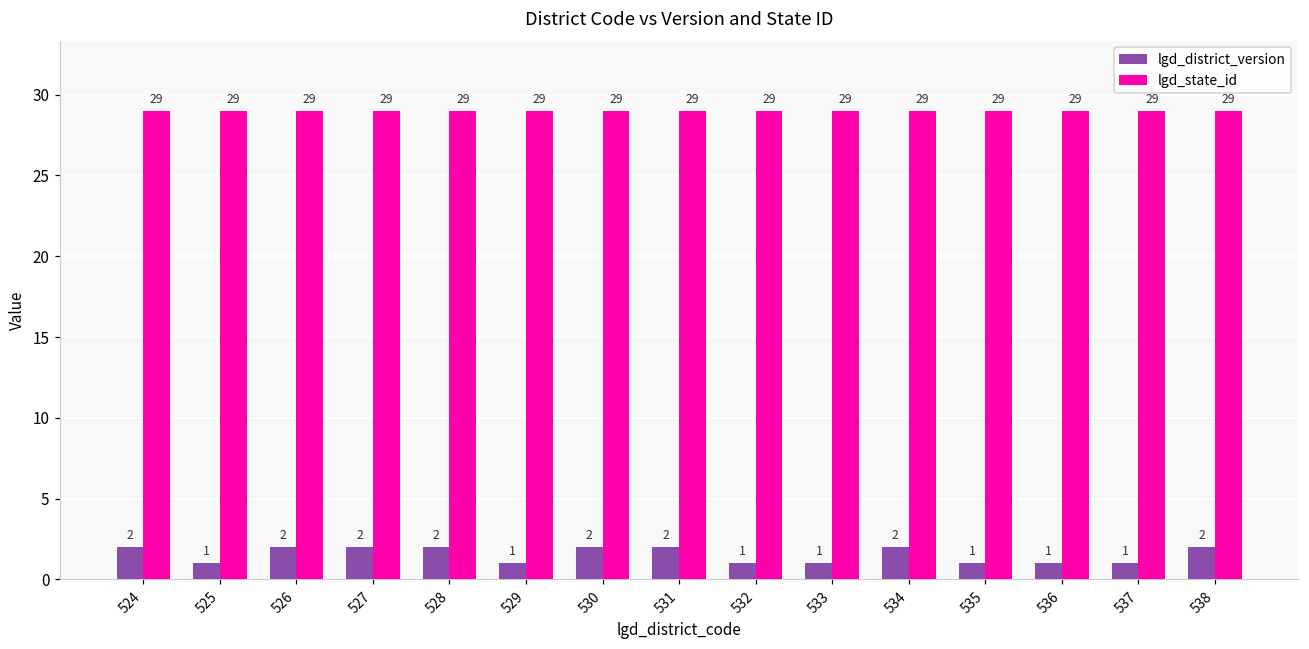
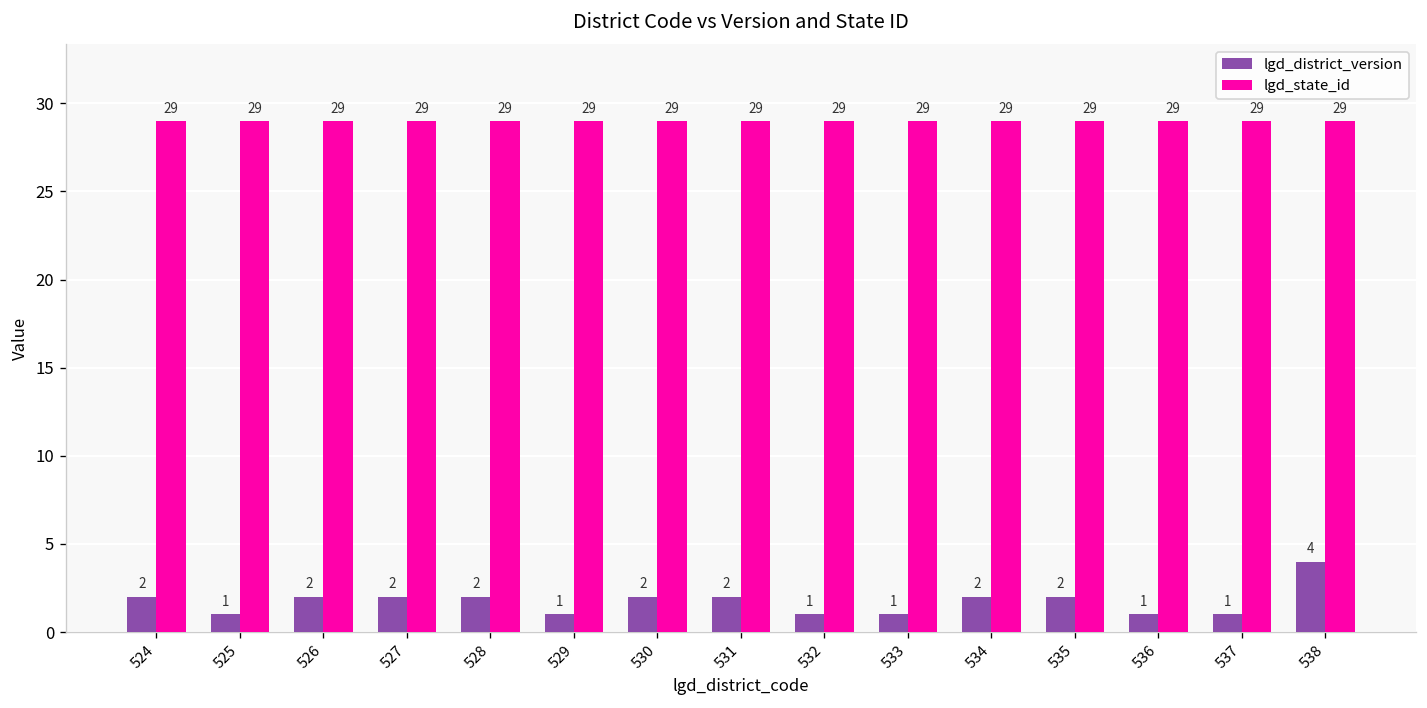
lgd_district_version, 535: 1 -> 2
lgd_district_version, 538: 2 -> 4
